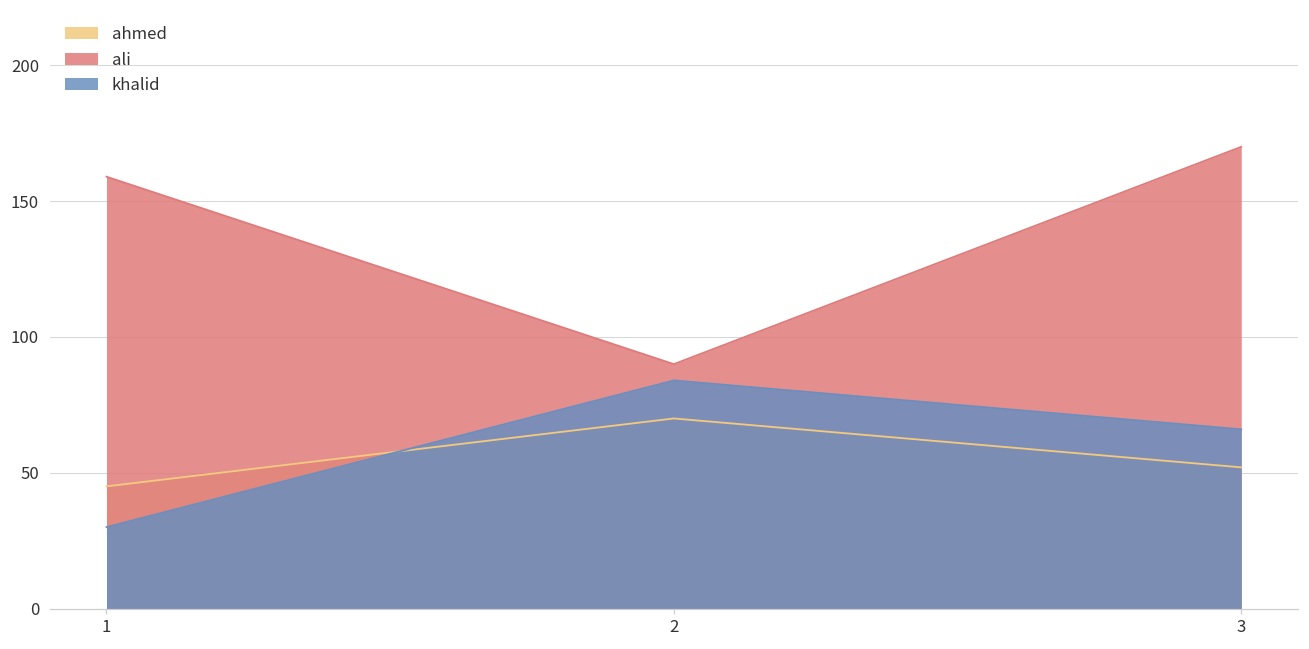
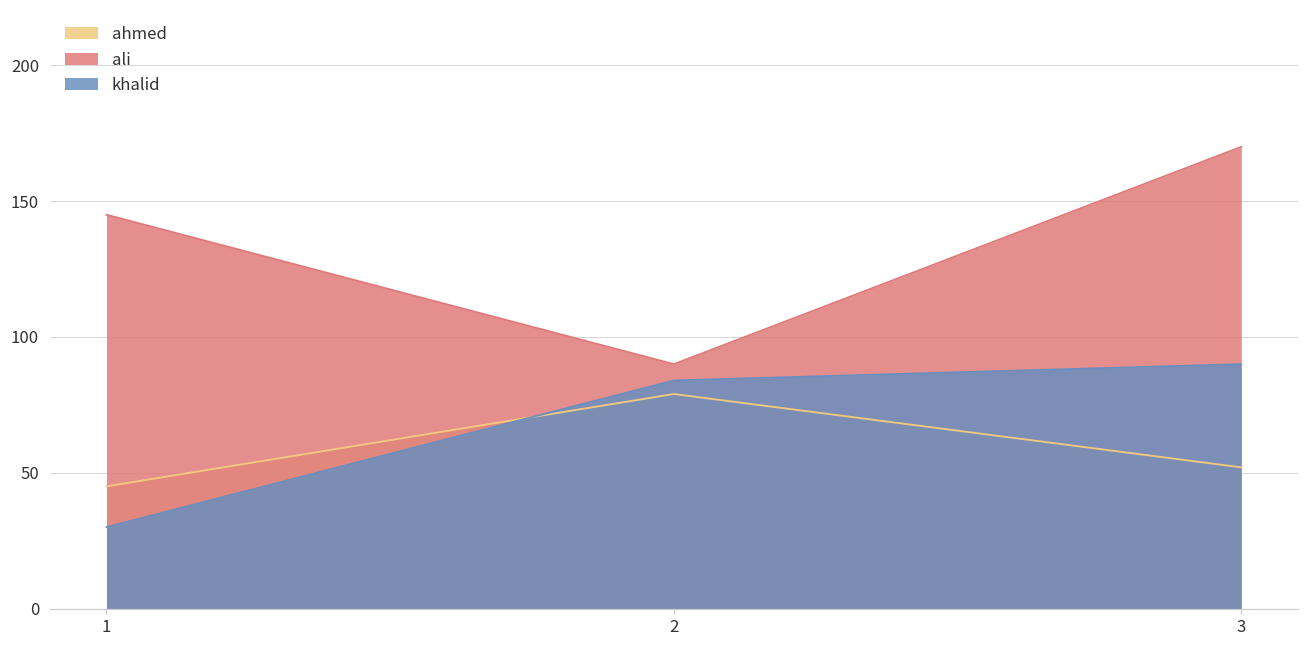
ali, 1: 159 -> 145
ahmed, 2: 70 -> 79
khalid, 3: 66 -> 90
